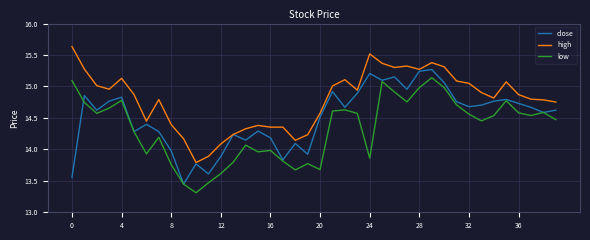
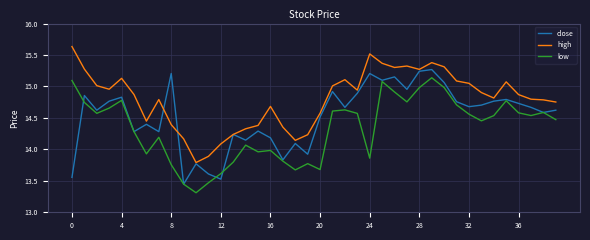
close, 8: 14.0 -> 15.2
close, 12: 13.9 -> 13.5
high, 16: 14.4 -> 14.7
